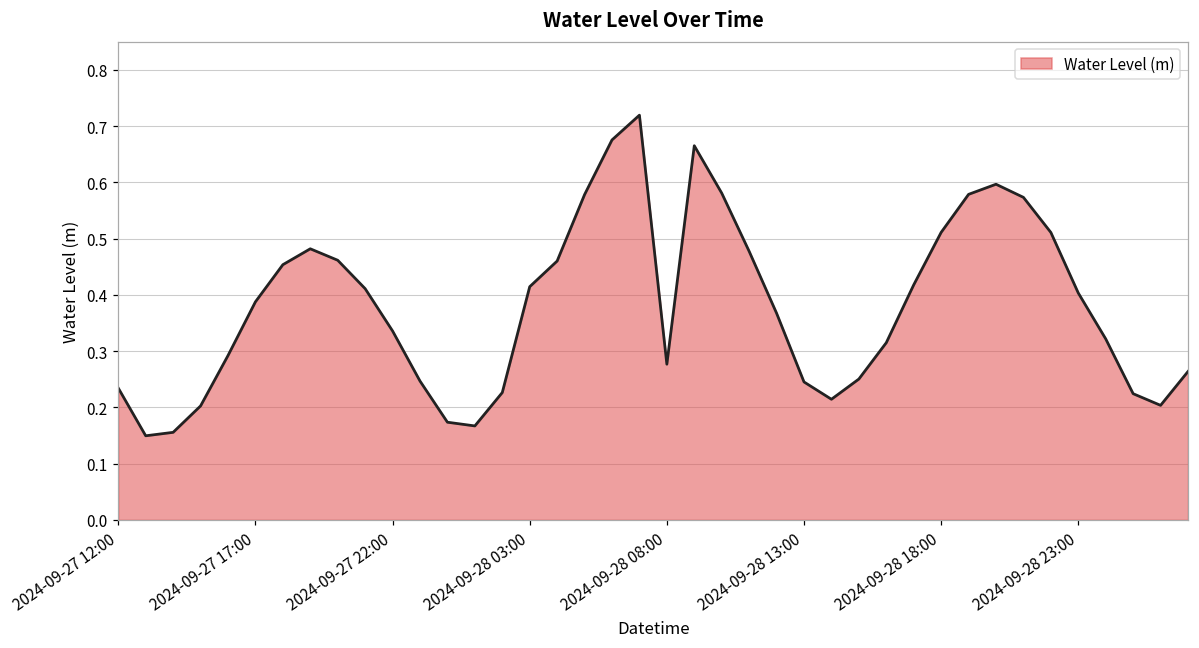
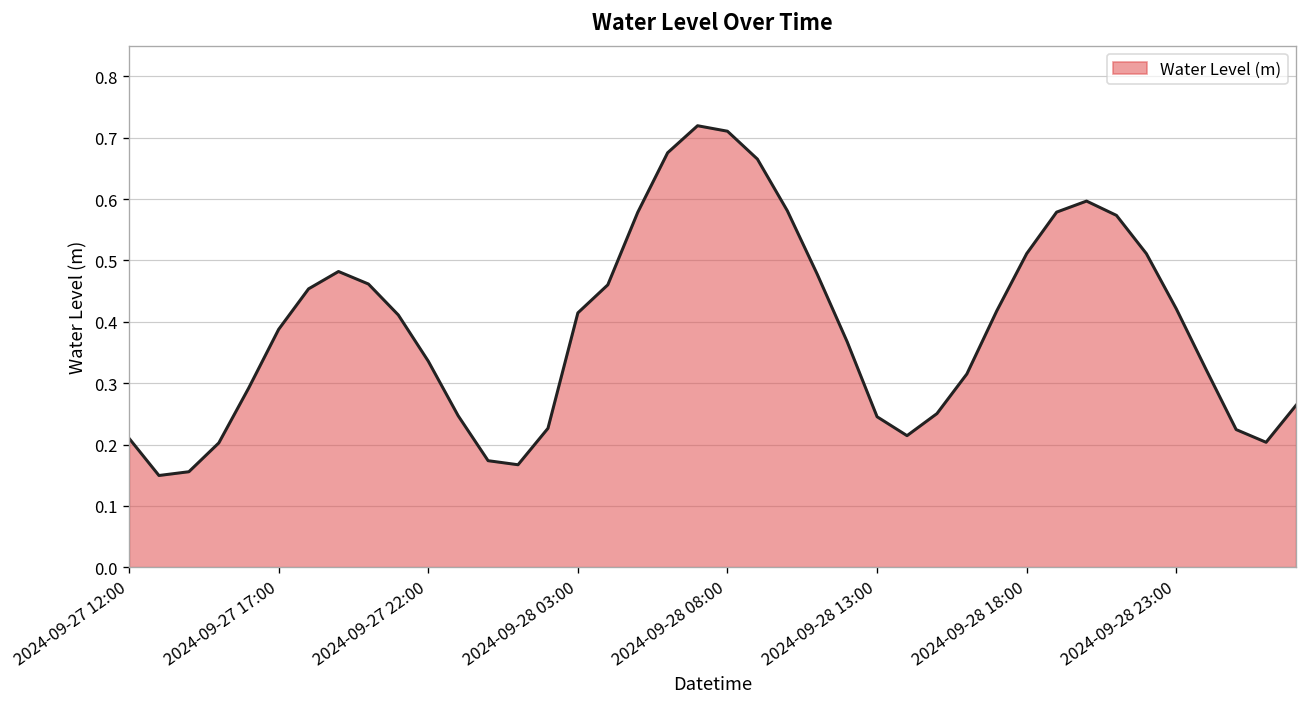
2024-09-27 12:00: 0.23 -> 0.21
2024-09-28 08:00: 0.28 -> 0.71
2024-09-28 23:00: 0.40 -> 0.42
